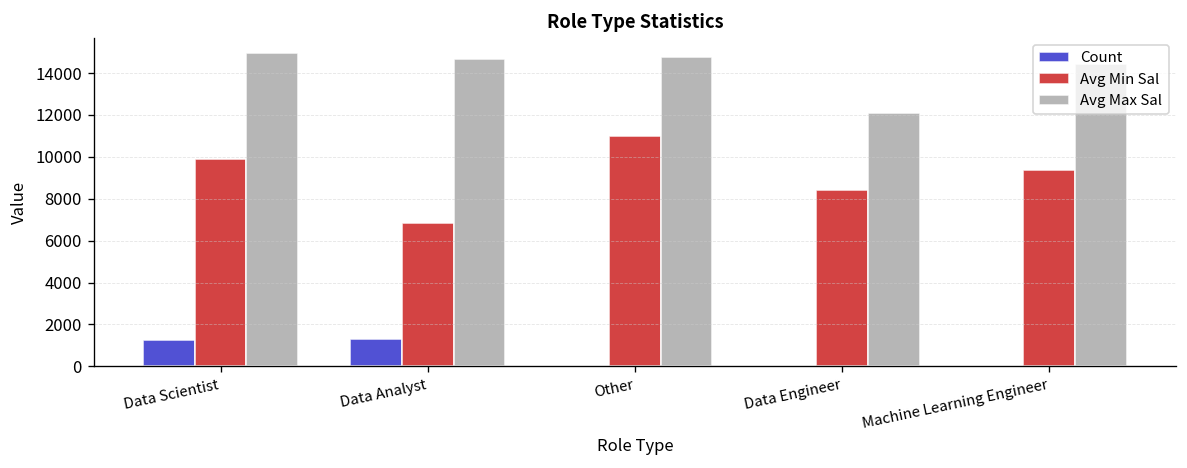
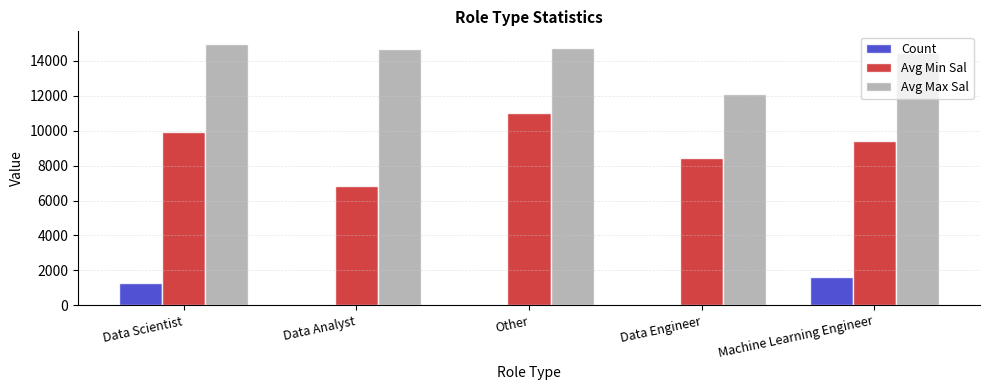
Count, Data Analyst: 1300 -> 0
Count, Machine Learning Engineer: 0 -> 1600
